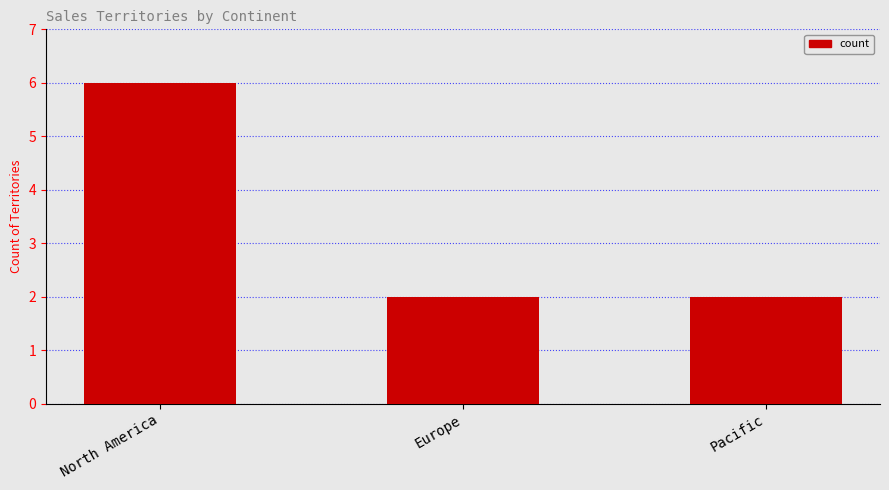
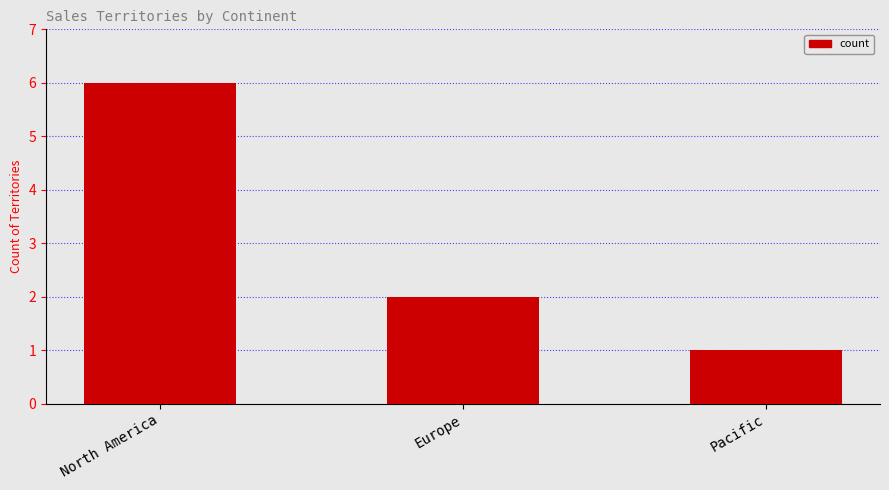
Pacific: 2 -> 1
